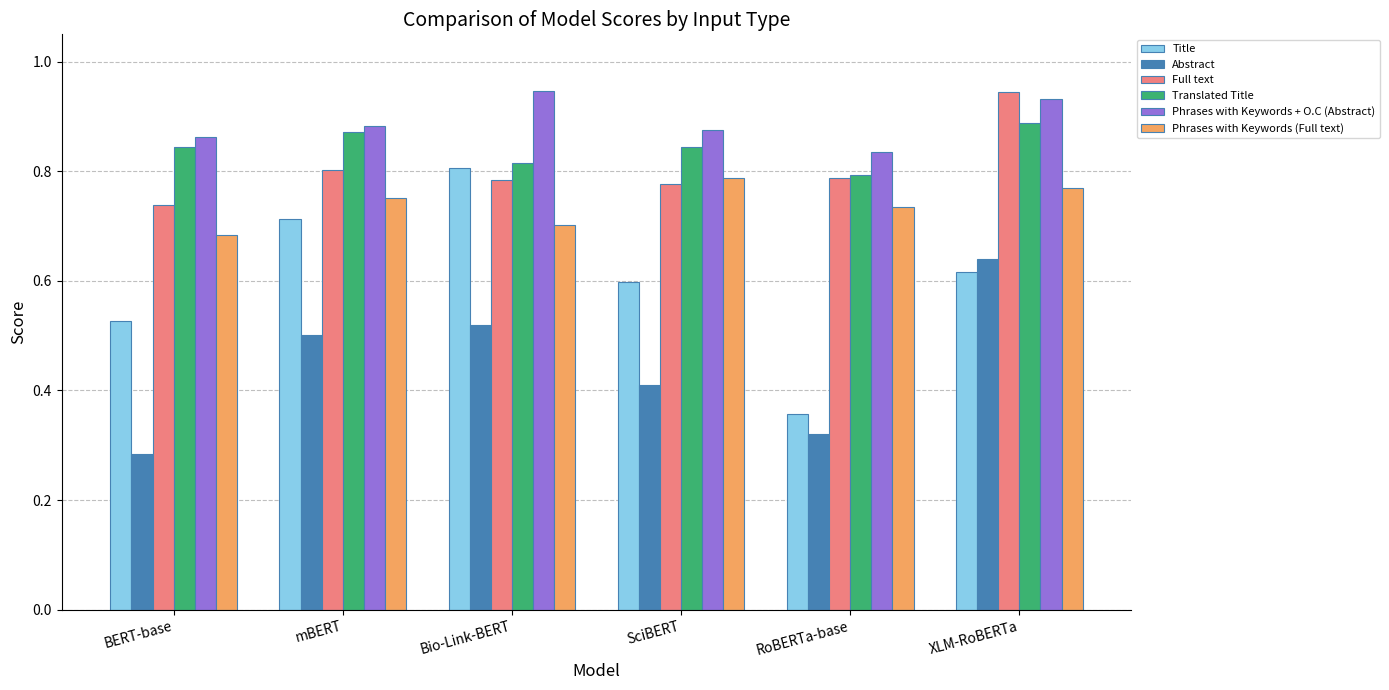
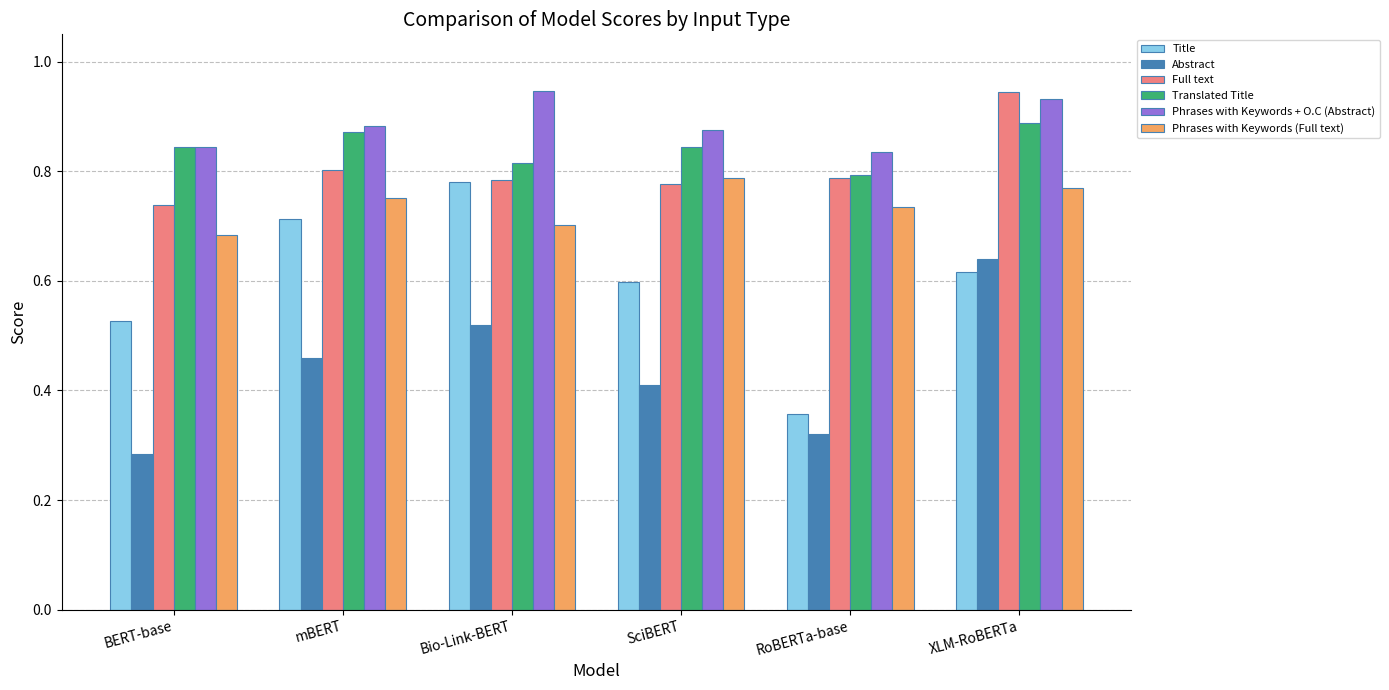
Phrases with Keywords + O.C (Abstract), BERT-base: 0.86 -> 0.84
Abstract, mBERT: 0.50 -> 0.46
Title, Bio-Link-BERT: 0.81 -> 0.78
